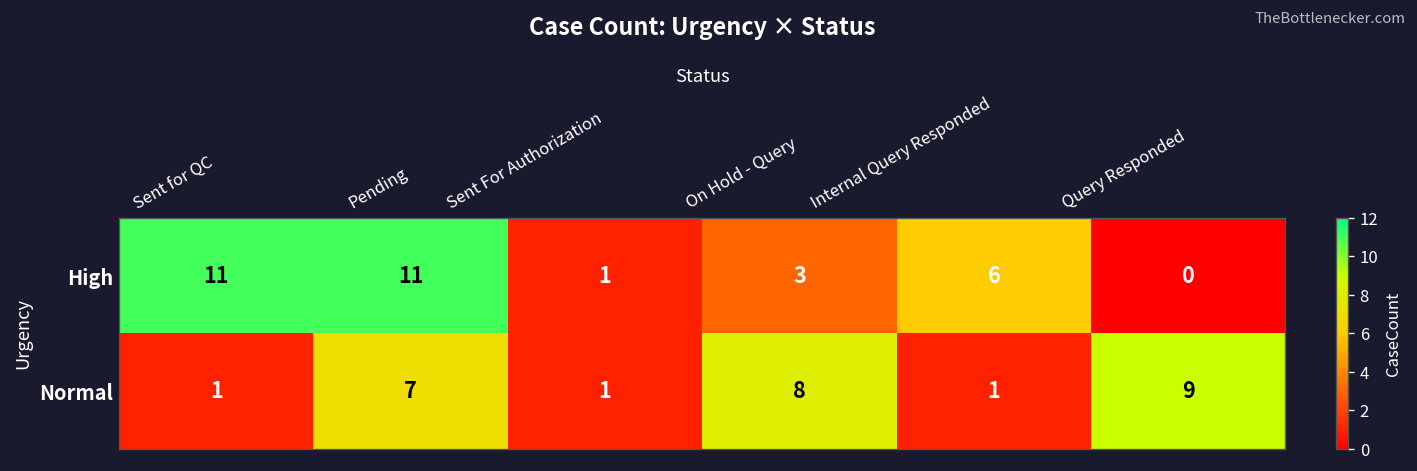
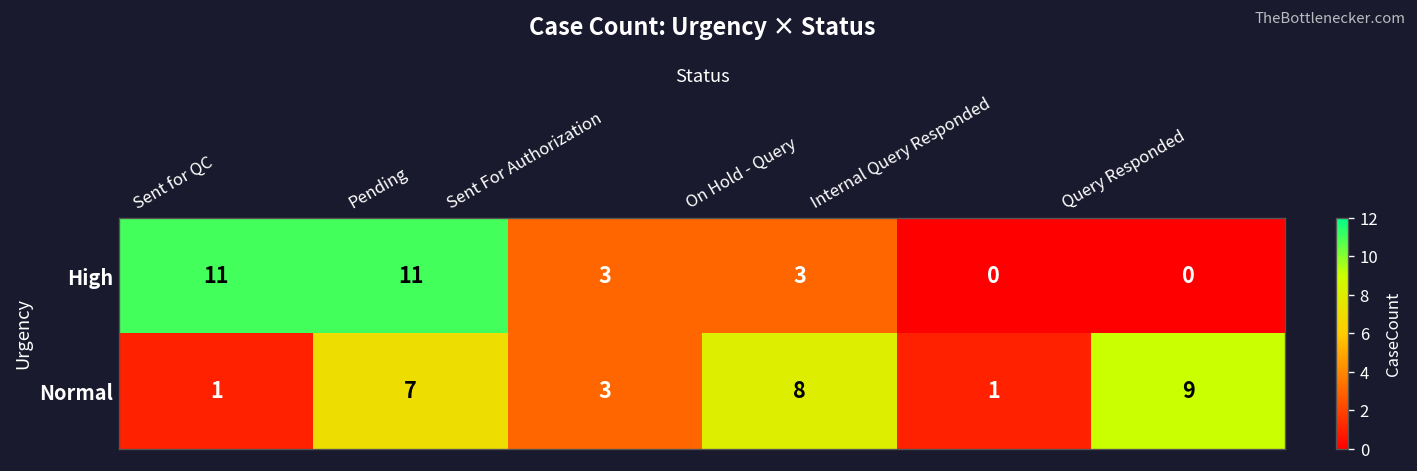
High, Sent For Authorization: 1 -> 3
High, Internal Query Responded: 6 -> 0
Normal, Sent For Authorization: 1 -> 3
